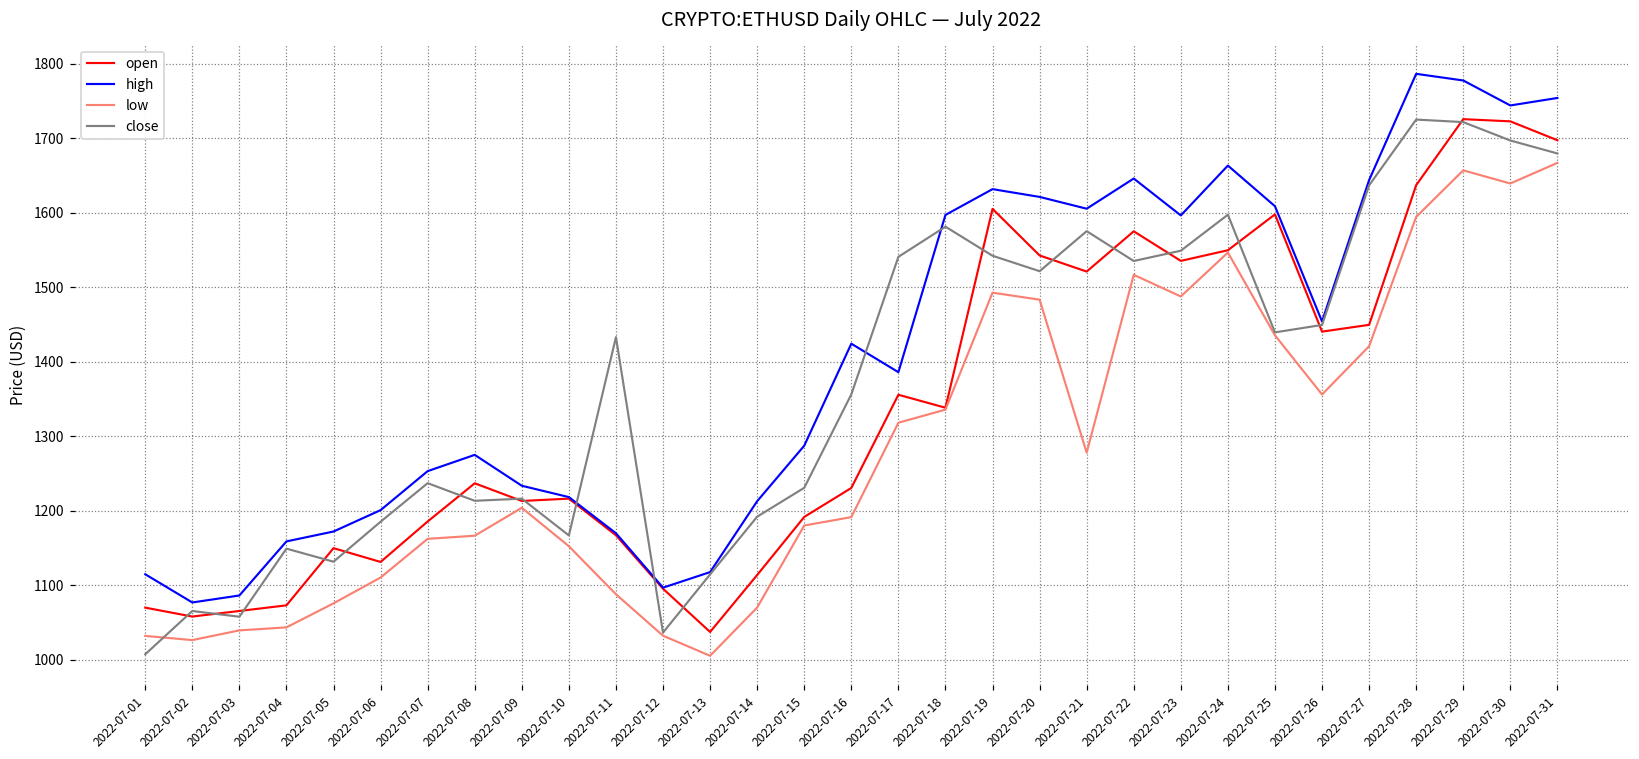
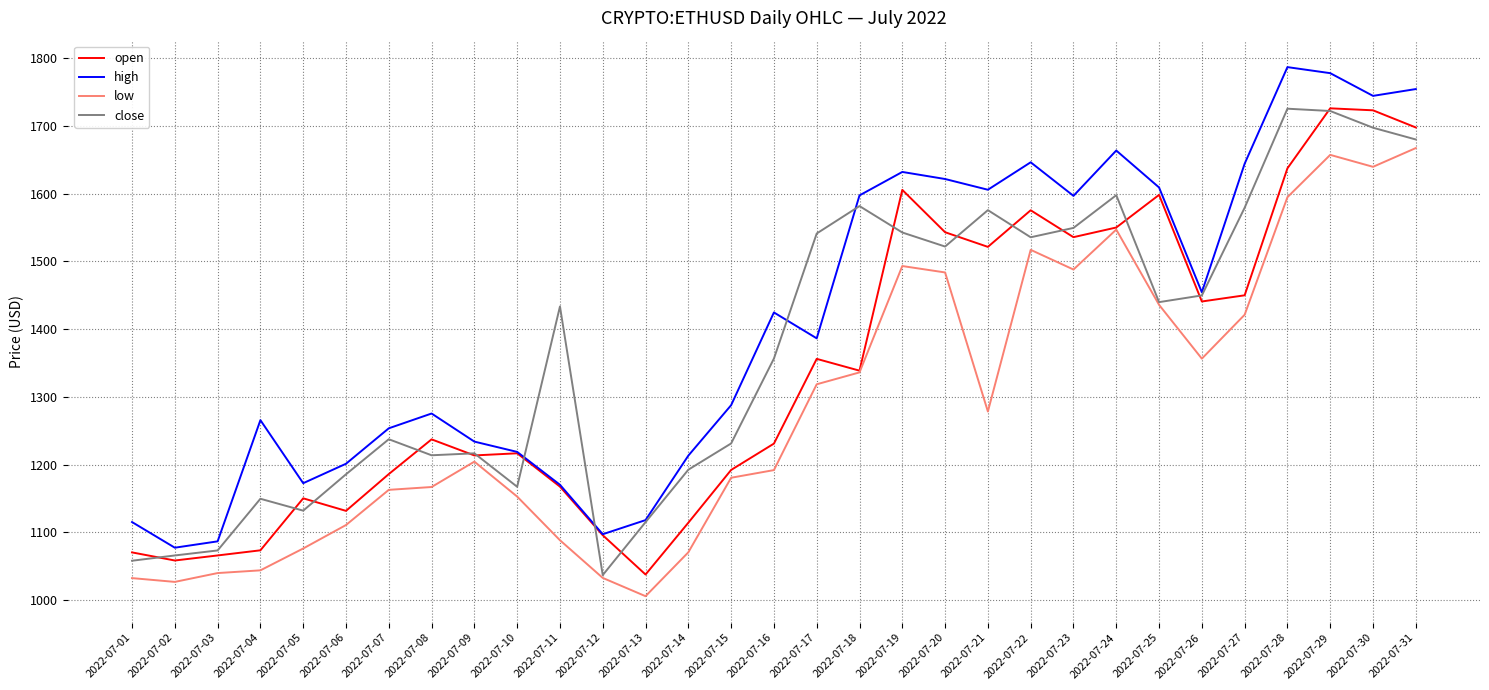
close, 2022-07-01: 1010 -> 1060
close, 2022-07-03: 1060 -> 1070
high, 2022-07-04: 1160 -> 1270
close, 2022-07-27: 1640 -> 1580
